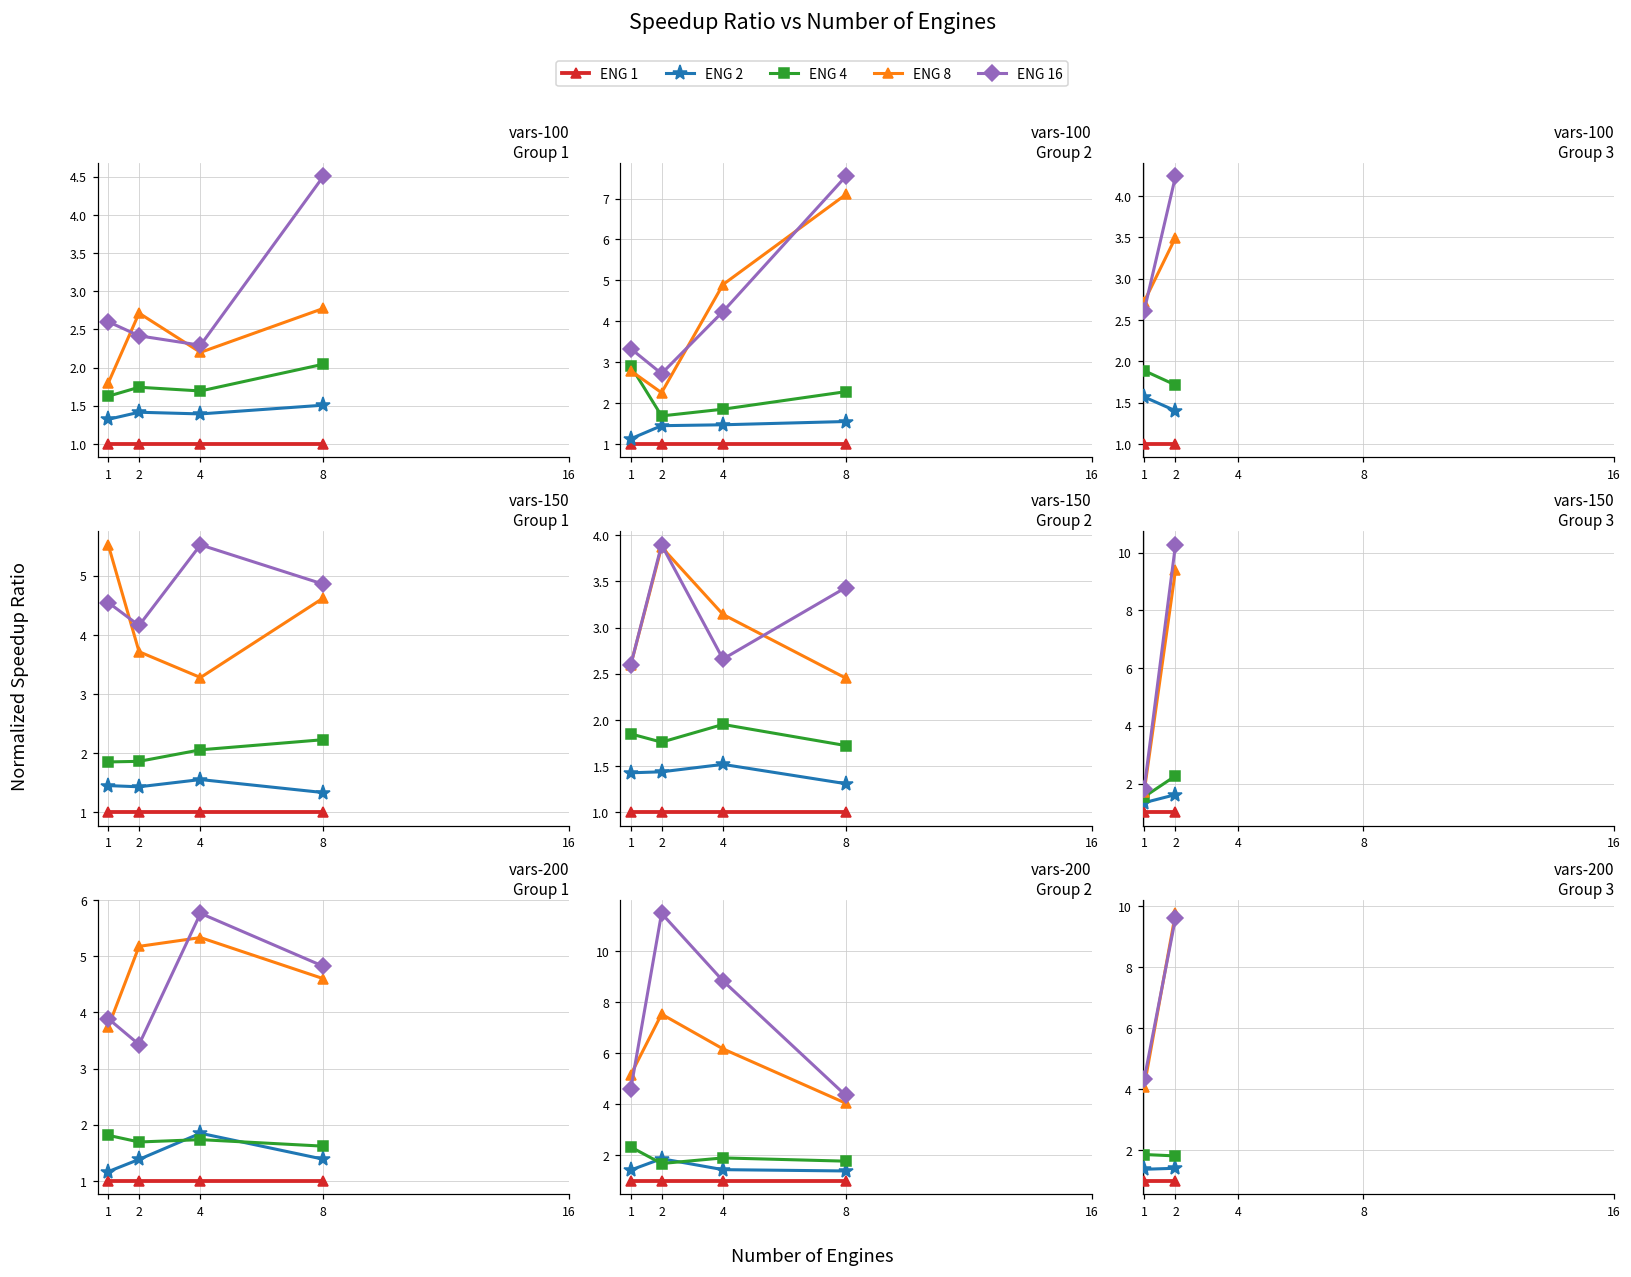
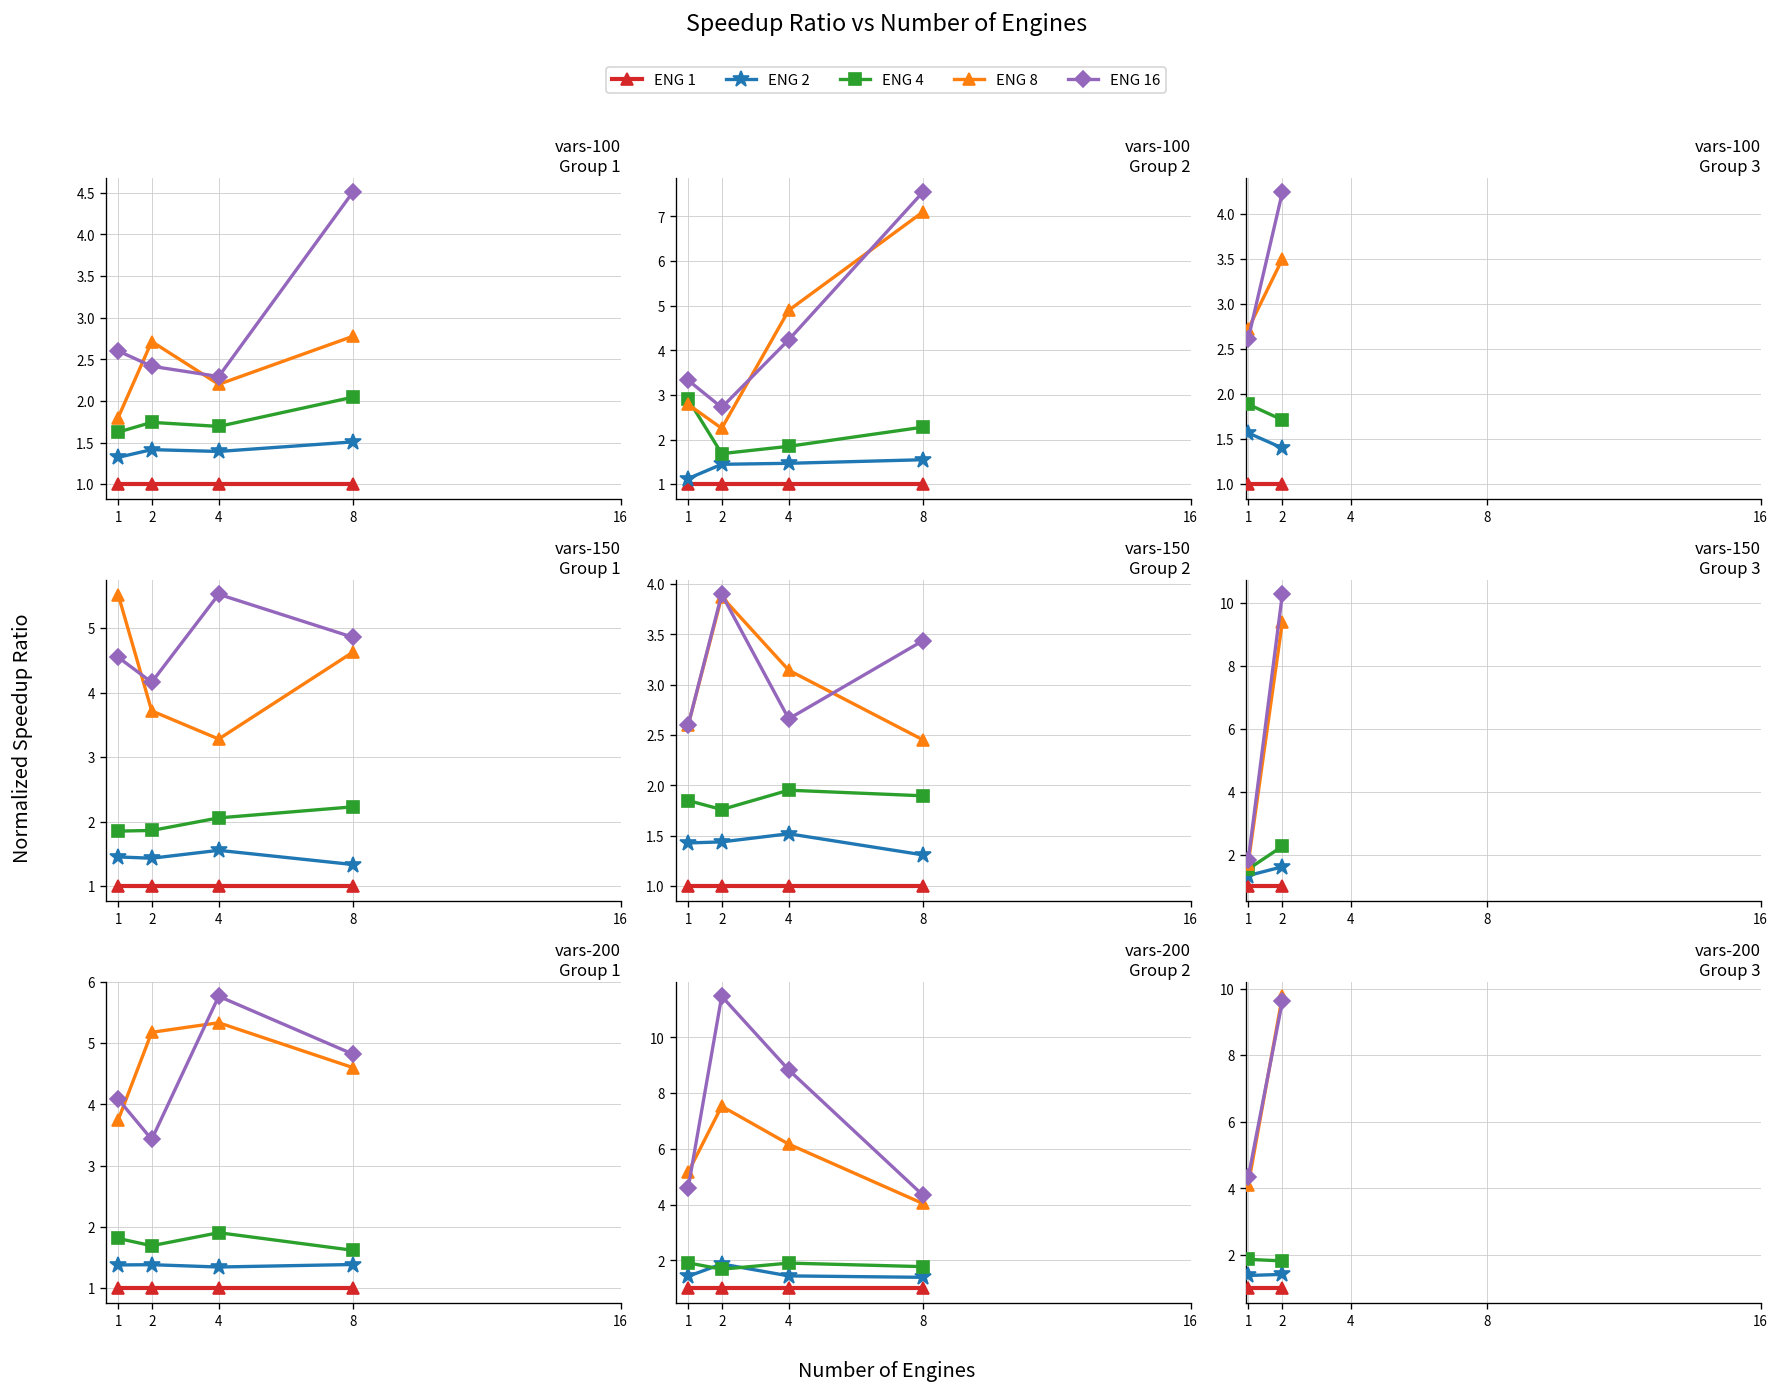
vars-150 Group 2, ENG 4, 8: 1.7 -> 1.9
vars-200 Group 1, ENG 2, 1: 1.2 -> 1.4
vars-200 Group 1, ENG 16, 1: 3.9 -> 4.1
vars-200 Group 1, ENG 2, 4: 1.8 -> 1.3
vars-200 Group 1, ENG 4, 4: 1.7 -> 1.9
vars-200 Group 2, ENG 4, 1: 2.3 -> 1.9
